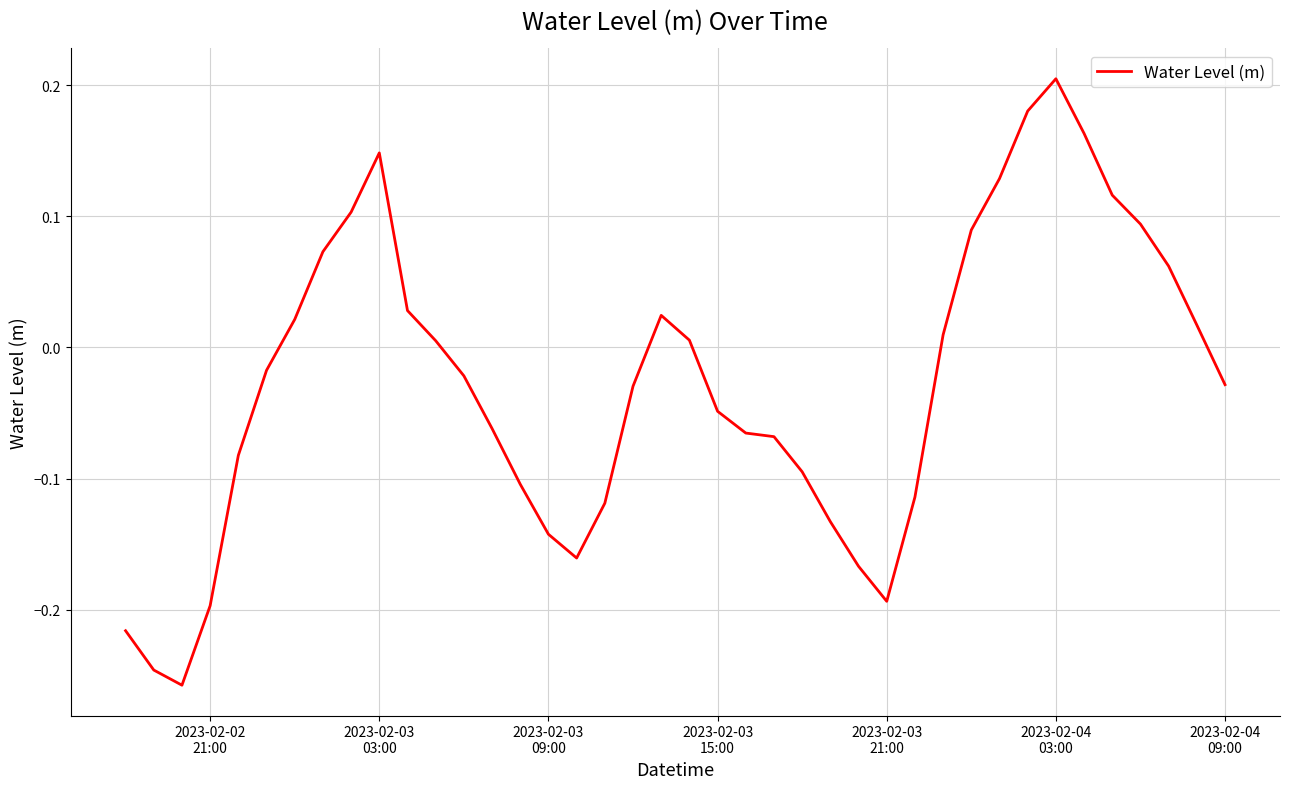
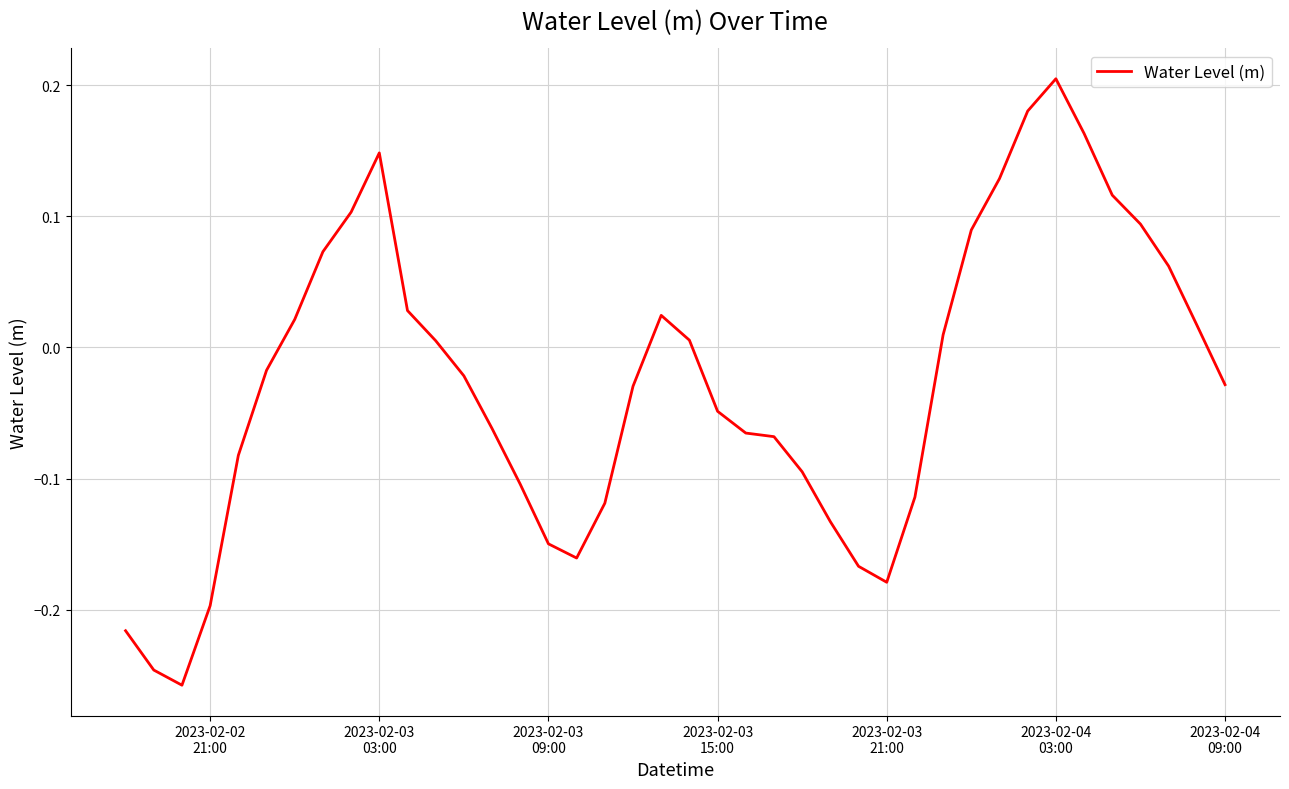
2023-02-03 09:00: -0.142 -> -0.150
2023-02-03 21:00: -0.194 -> -0.179
